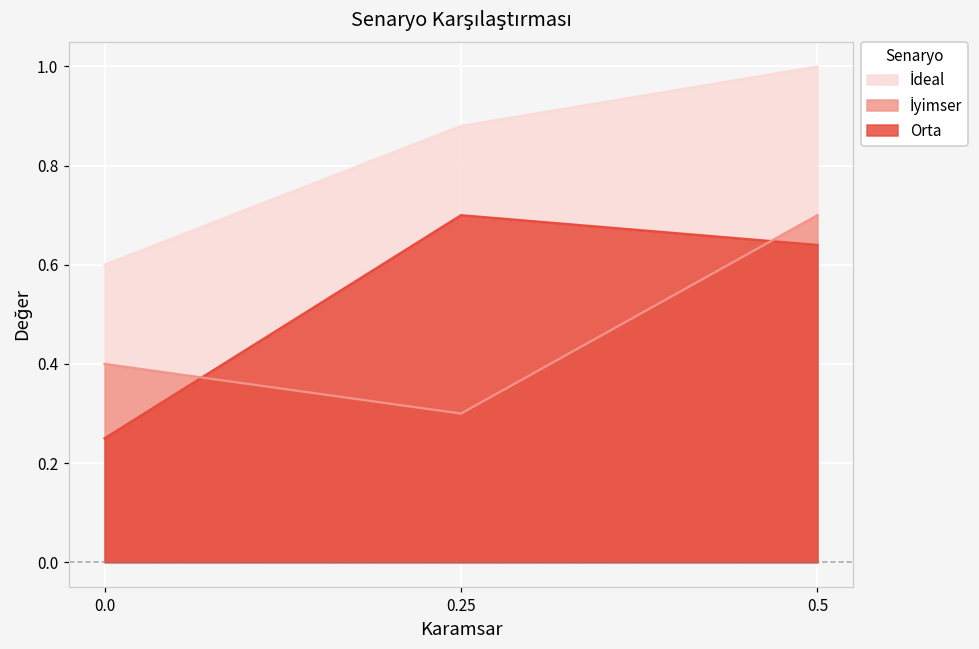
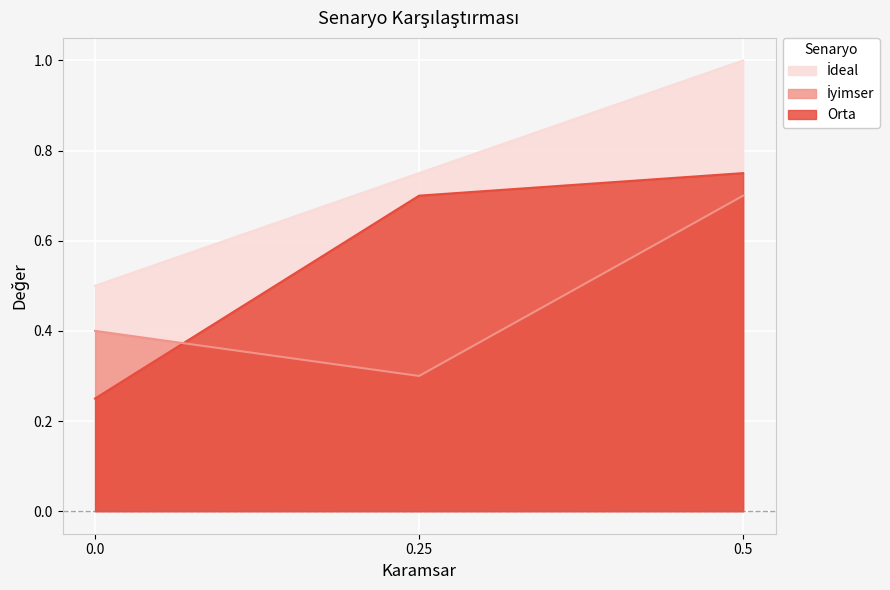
İdeal, 0.0: 0.6 -> 0.5
İdeal, 0.25: 0.88 -> 0.75
Orta, 0.5: 0.64 -> 0.75
